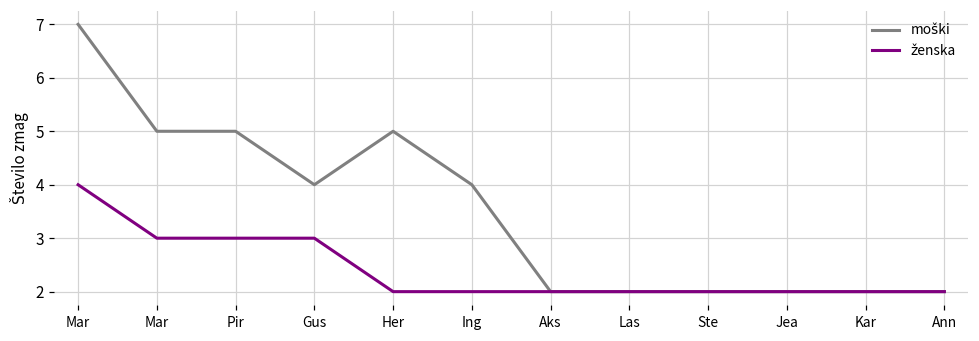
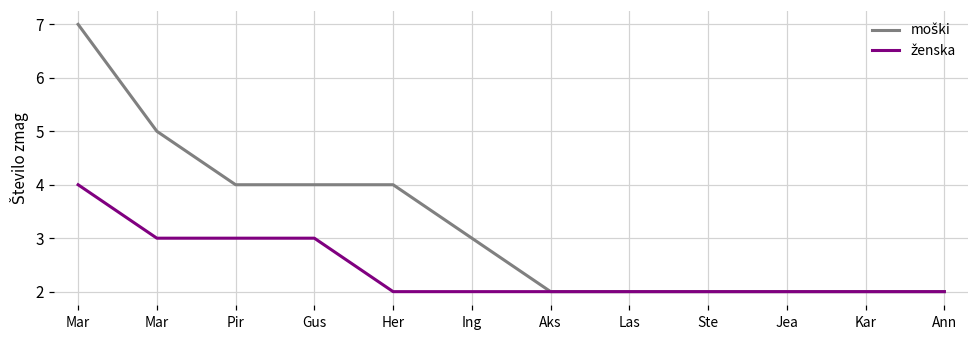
moški, Pir: 5 -> 4
moški, Her: 5 -> 4
moški, Ing: 4 -> 3
